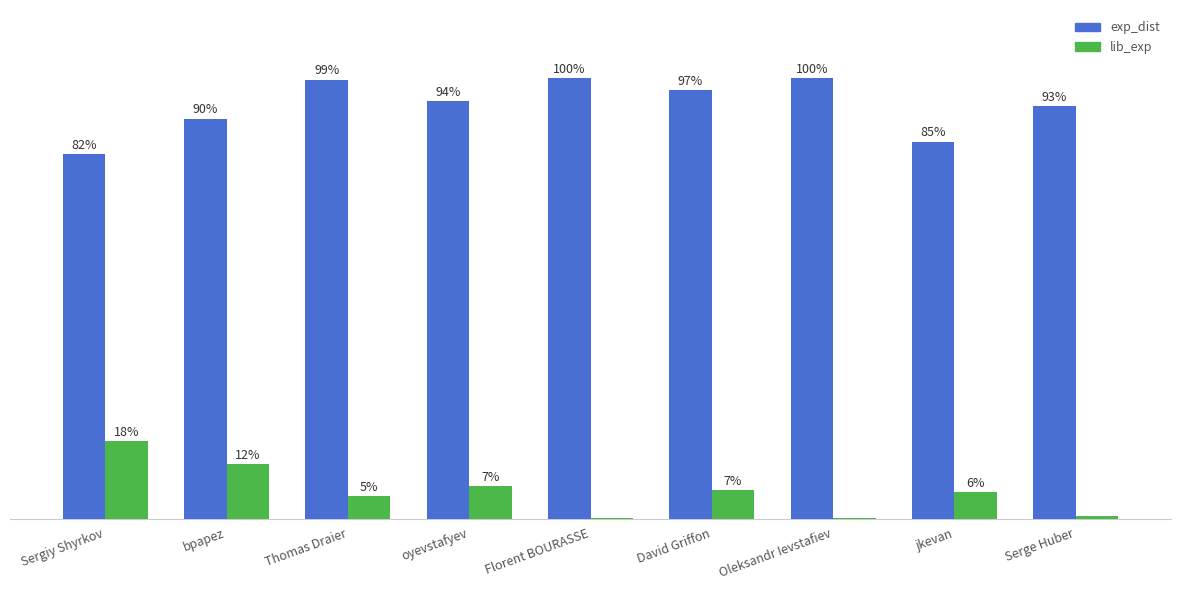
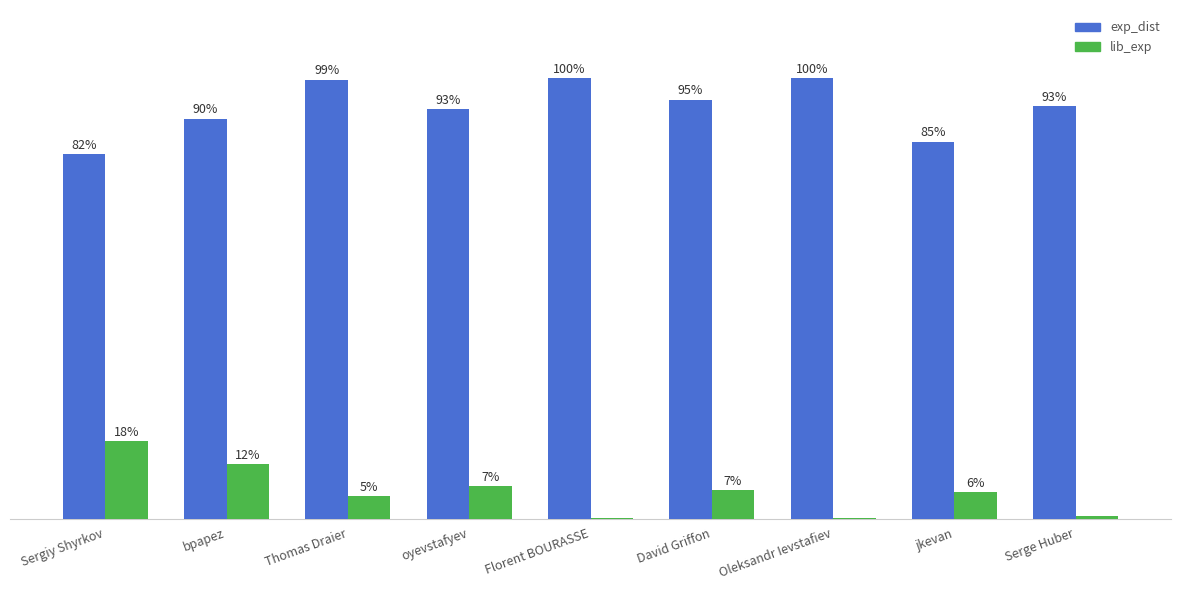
exp_dist, oyevstafyev: 94% -> 93%
exp_dist, David Griffon: 97% -> 95%
